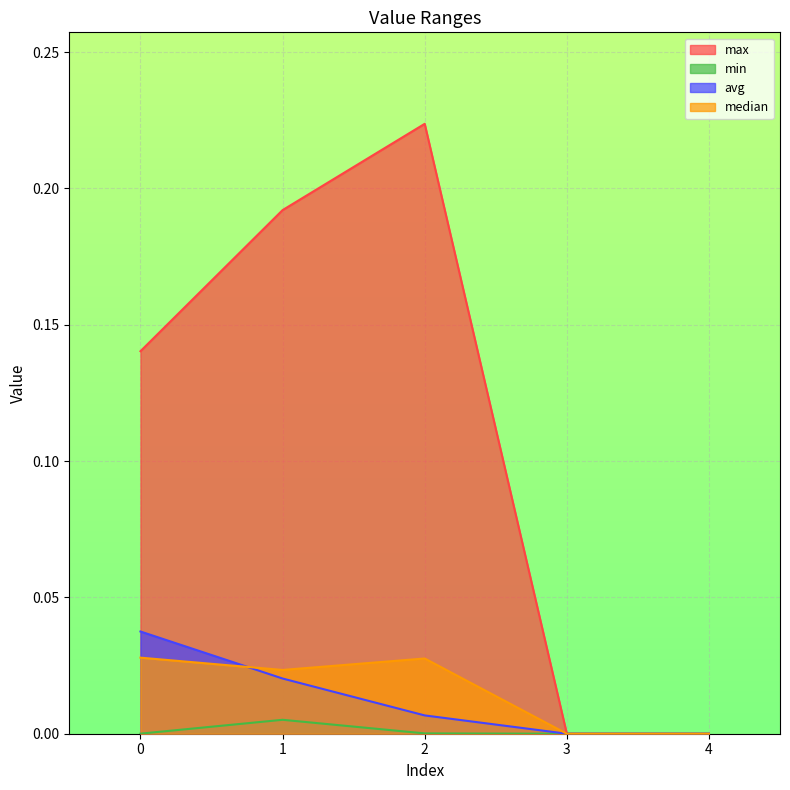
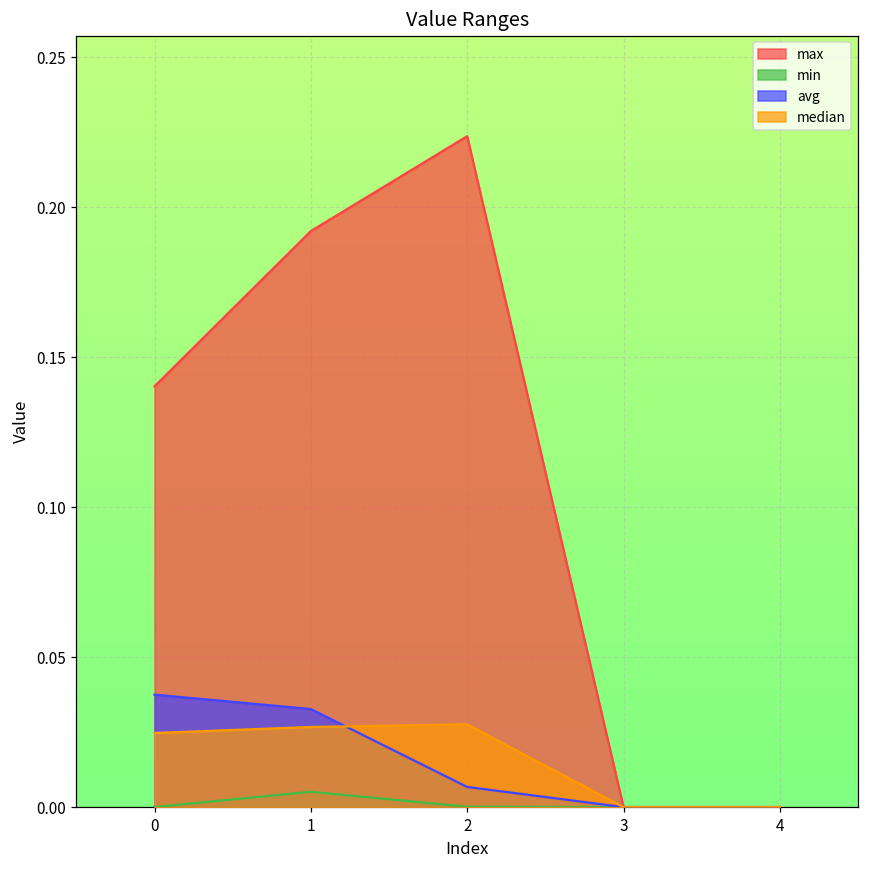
median, 0: 0.028 -> 0.025
avg, 1: 0.020 -> 0.033
median, 1: 0.023 -> 0.027
